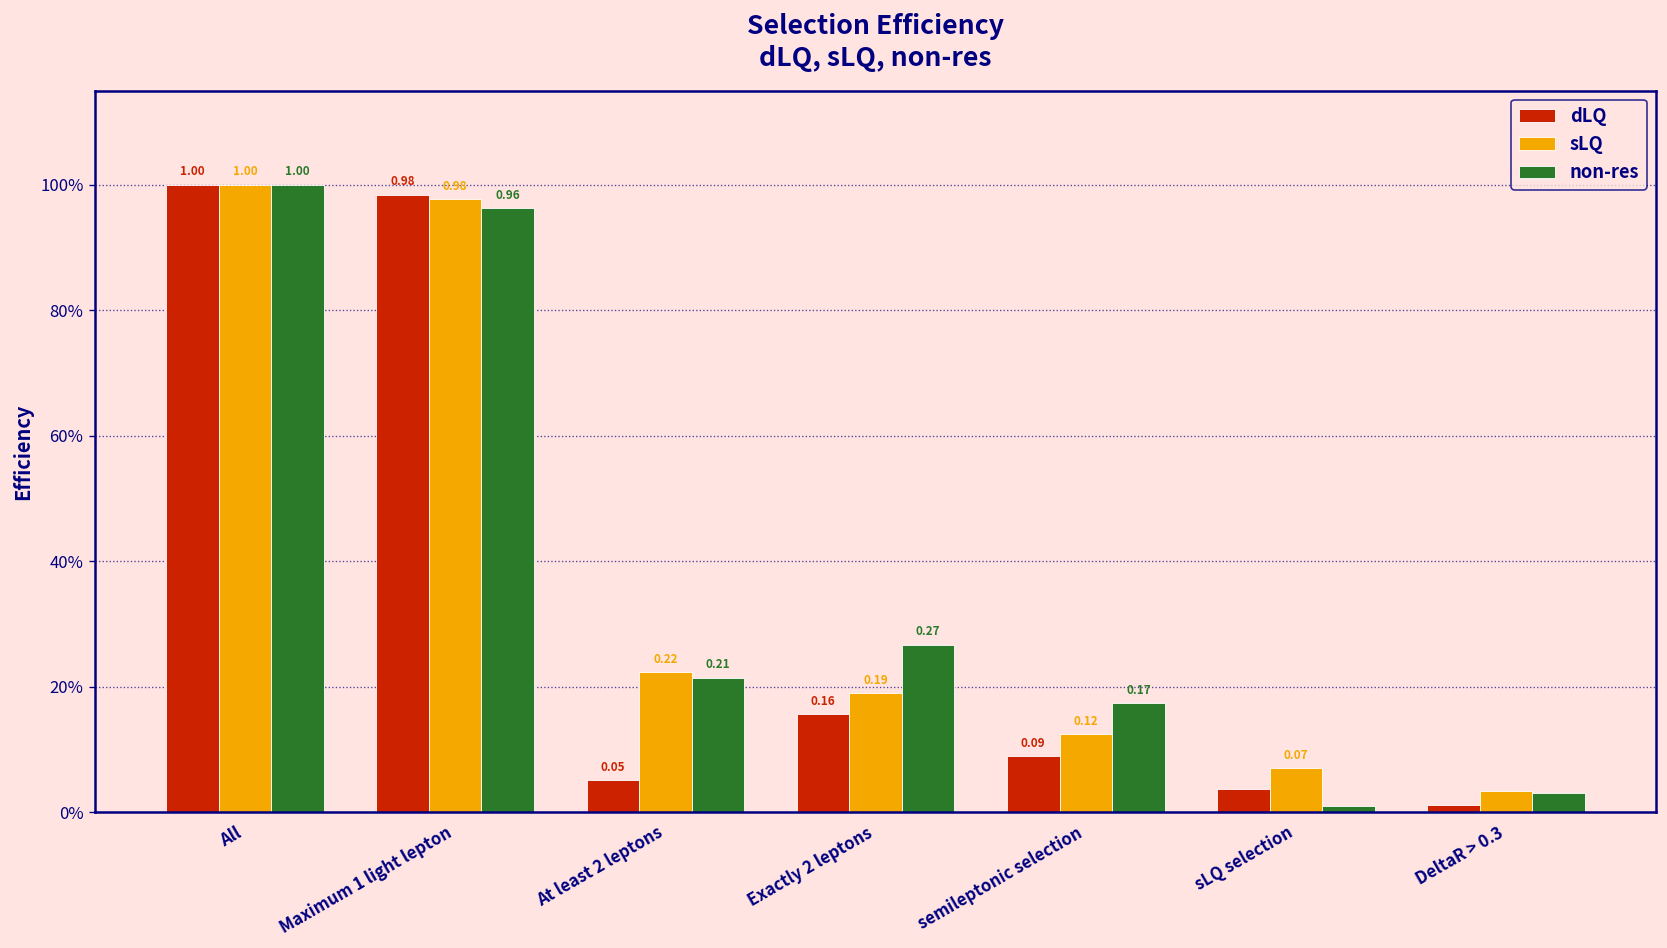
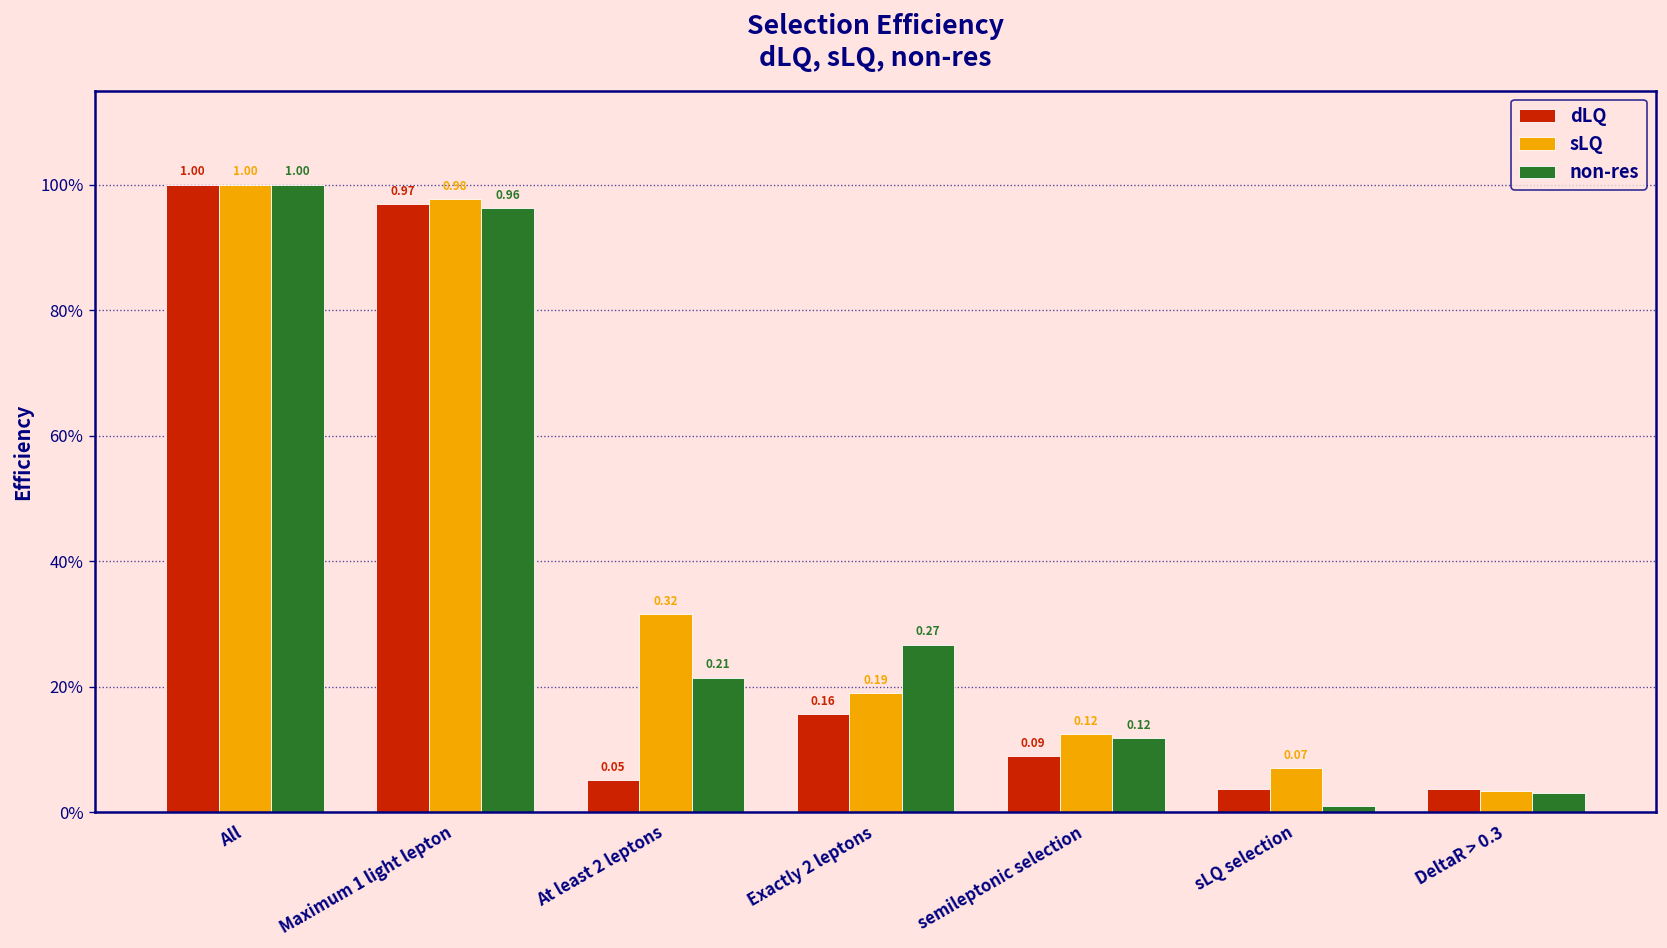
dLQ, Maximum 1 light lepton: 0.98 -> 0.97
sLQ, At least 2 leptons: 0.22 -> 0.32
non-res, semileptonic selection: 0.17 -> 0.12
dLQ, DeltaR > 0.3: 1% -> 4%
